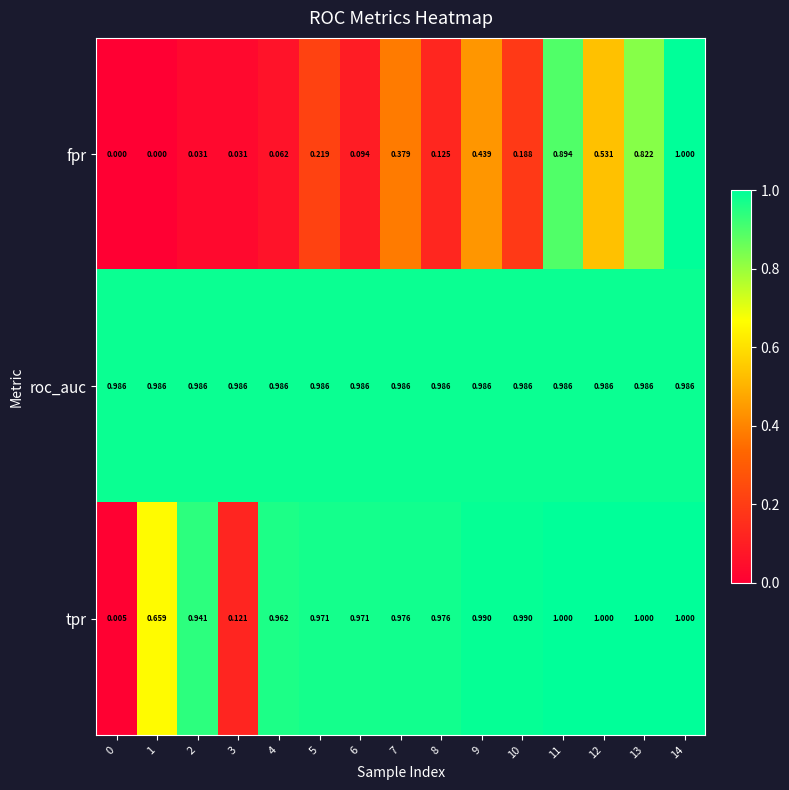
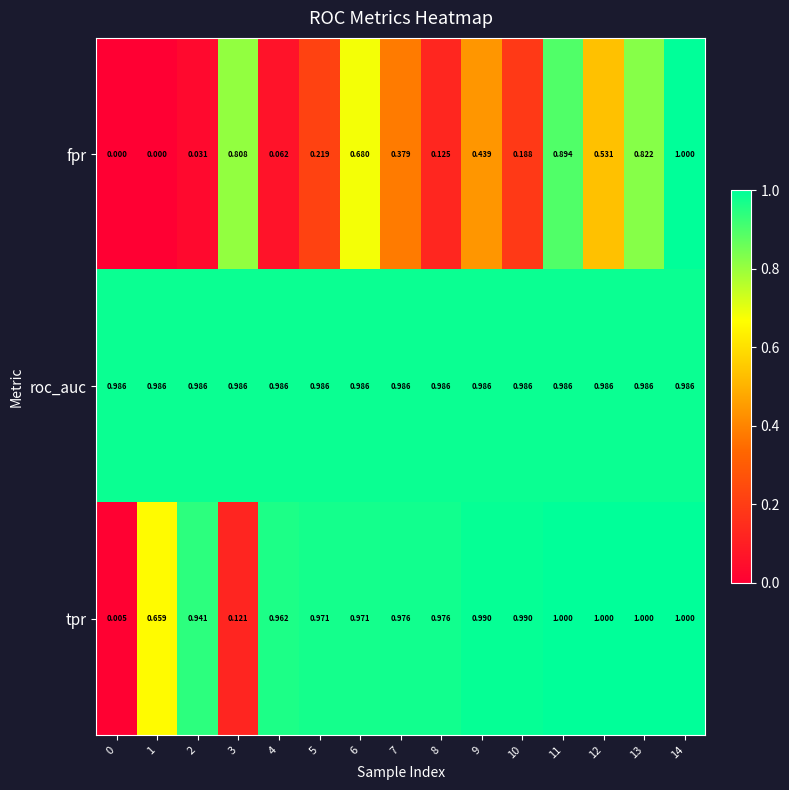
fpr, 3: 0.031 -> 0.808
fpr, 6: 0.094 -> 0.680
